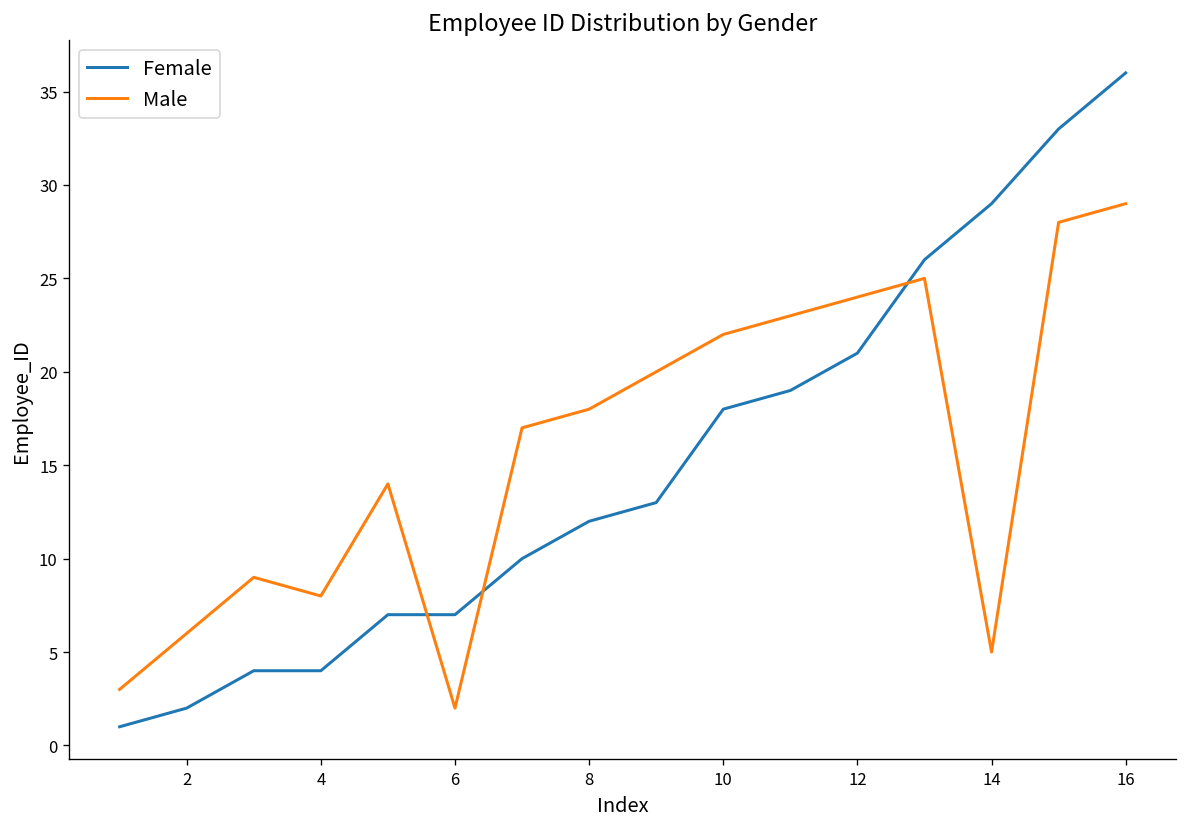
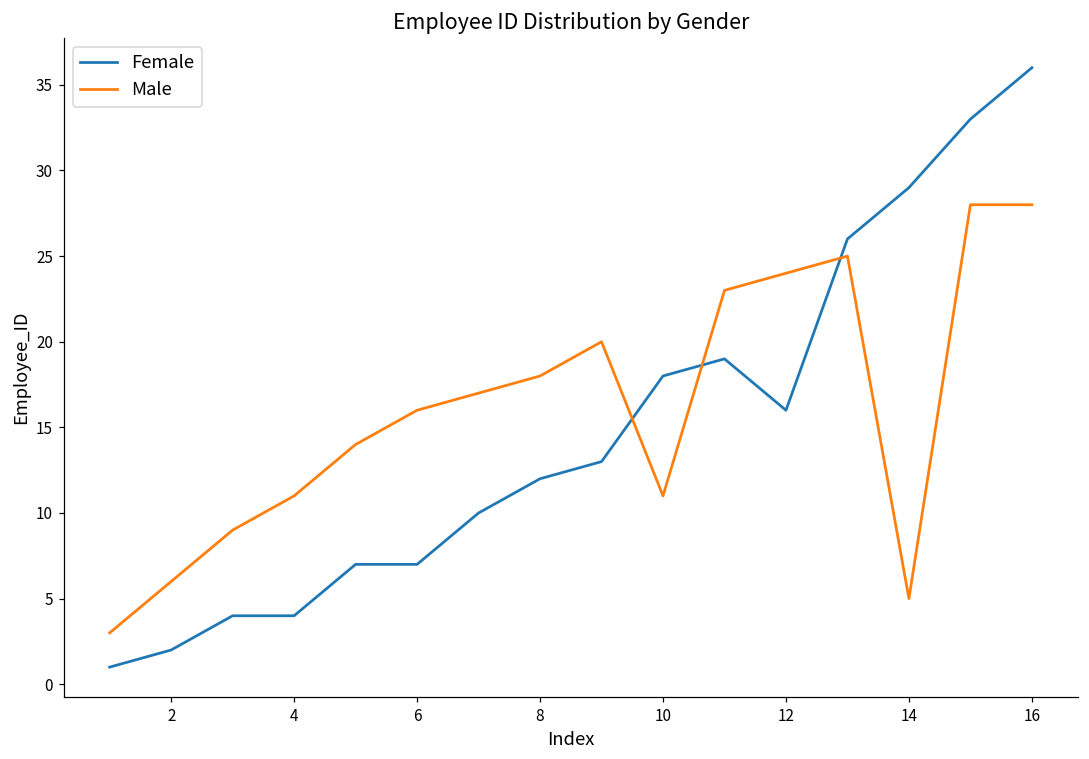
Male, 4: 8 -> 11
Male, 6: 2 -> 16
Male, 10: 22 -> 11
Female, 12: 21 -> 16
Male, 16: 29 -> 28
